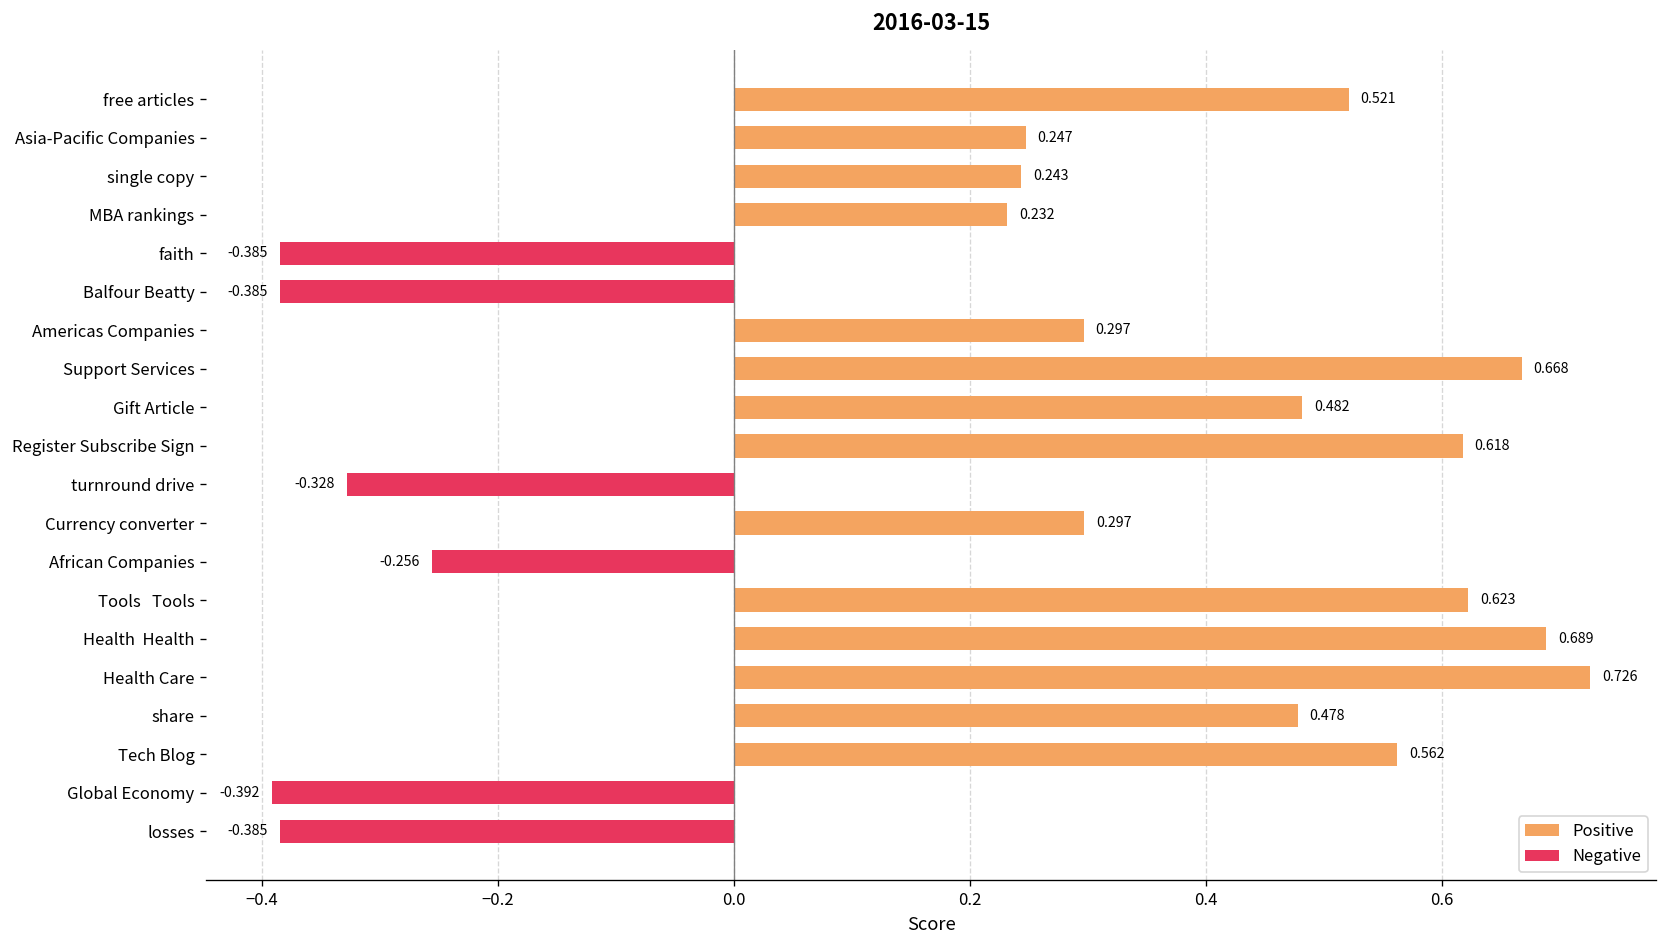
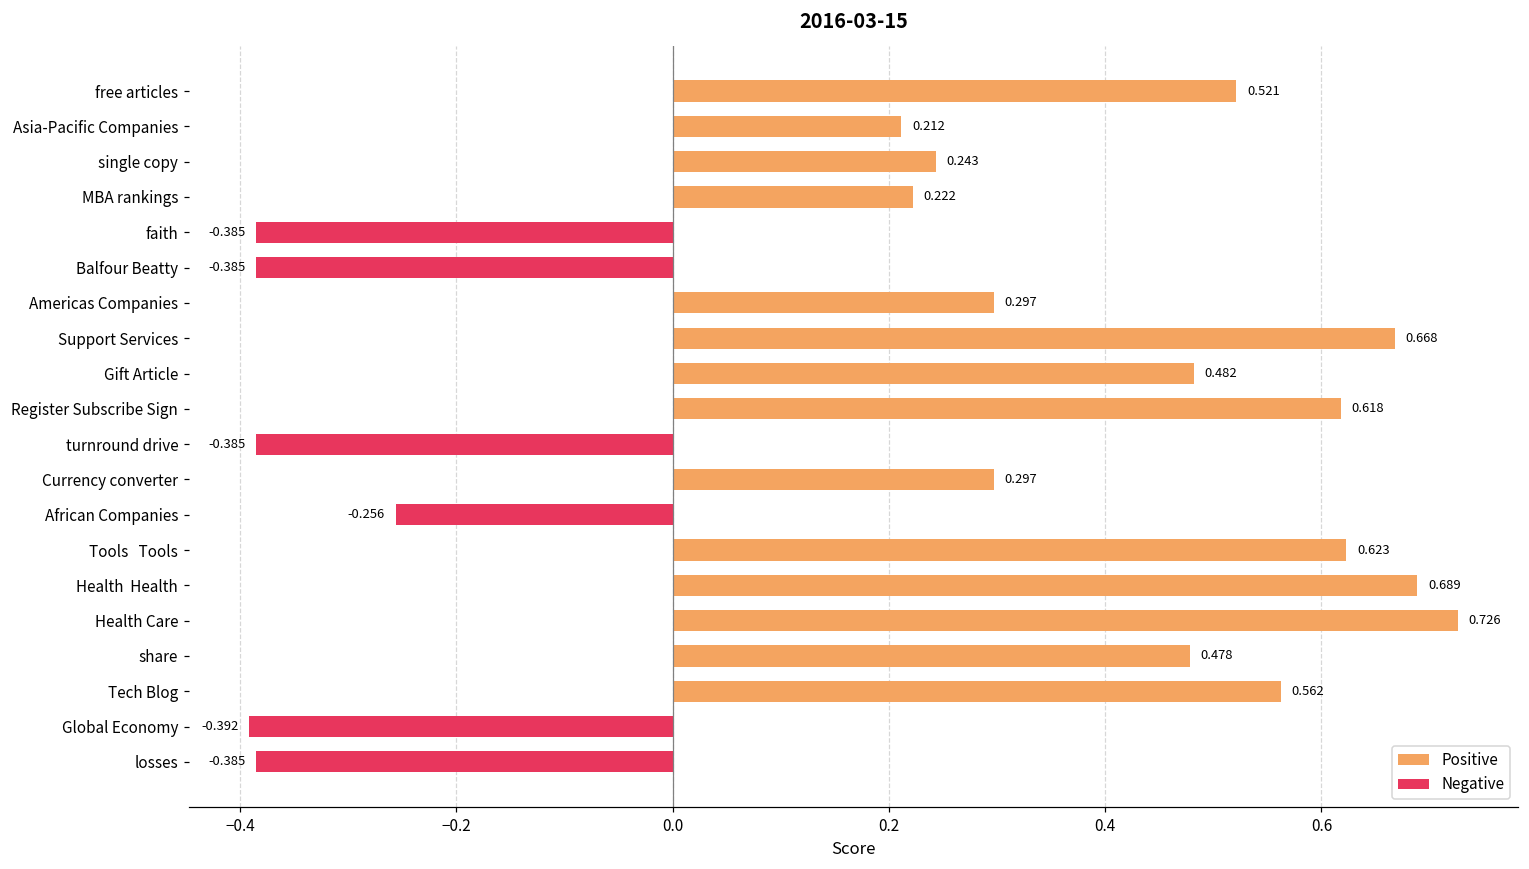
Positive, Asia-Pacific Companies: 0.247 -> 0.212
Positive, MBA rankings: 0.232 -> 0.222
Negative, turnround drive: -0.328 -> -0.385
